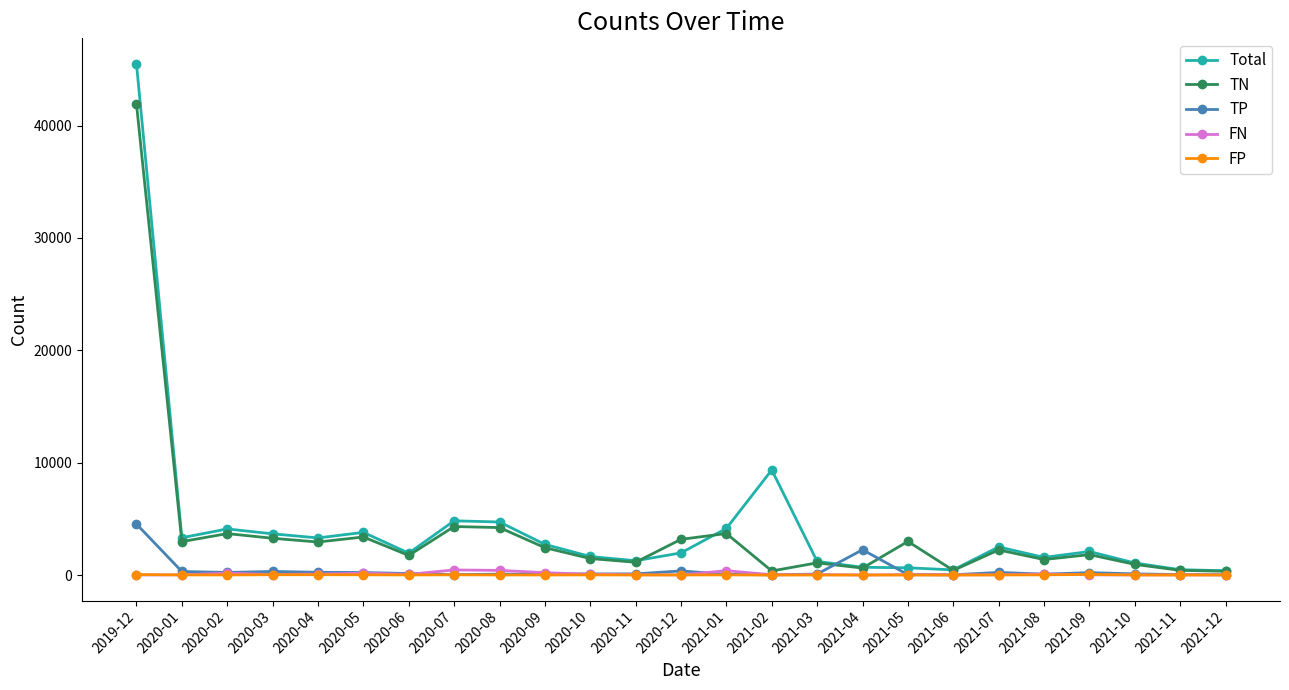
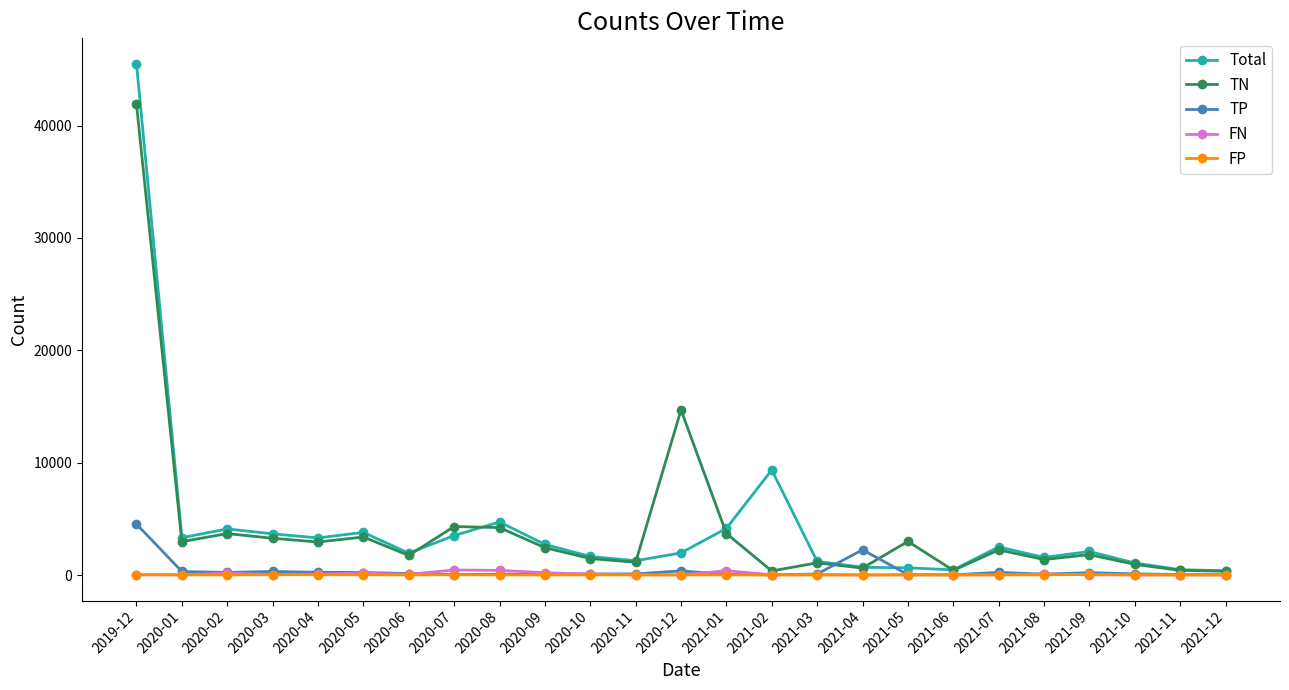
Total, 2020-07: 4800 -> 3500
TN, 2020-12: 3200 -> 14700
